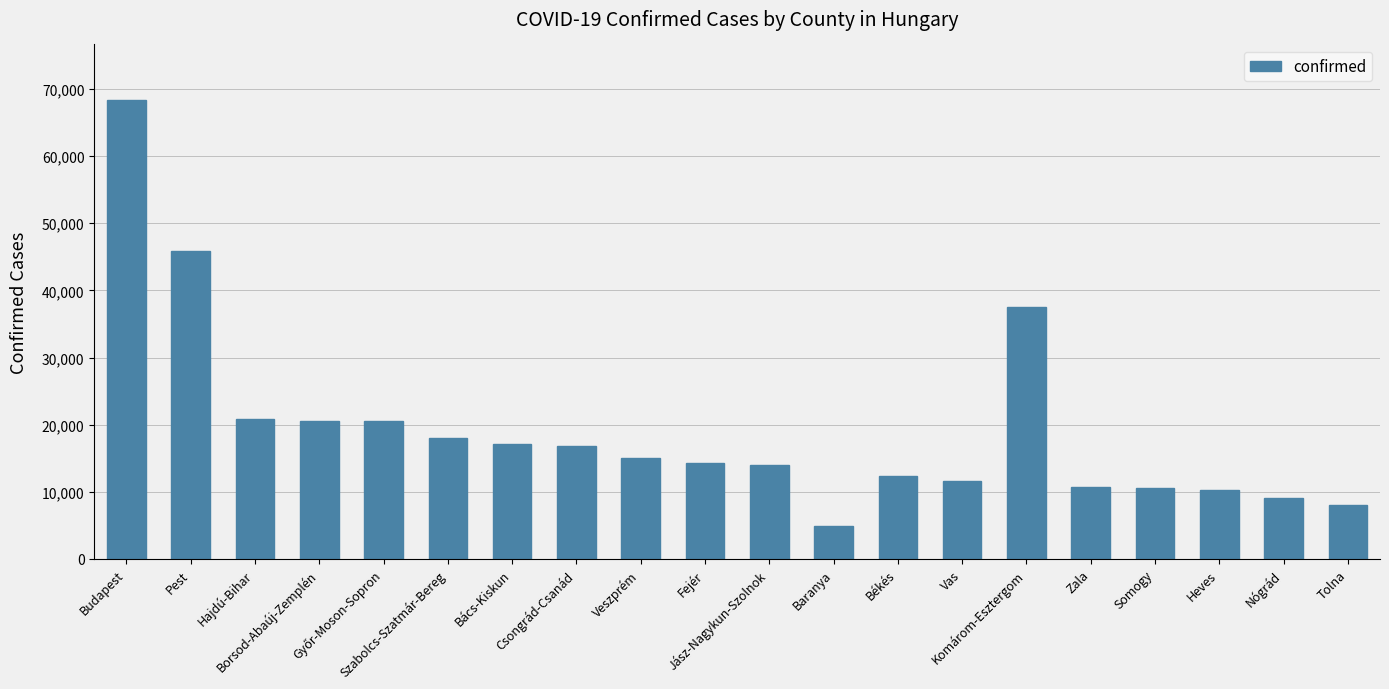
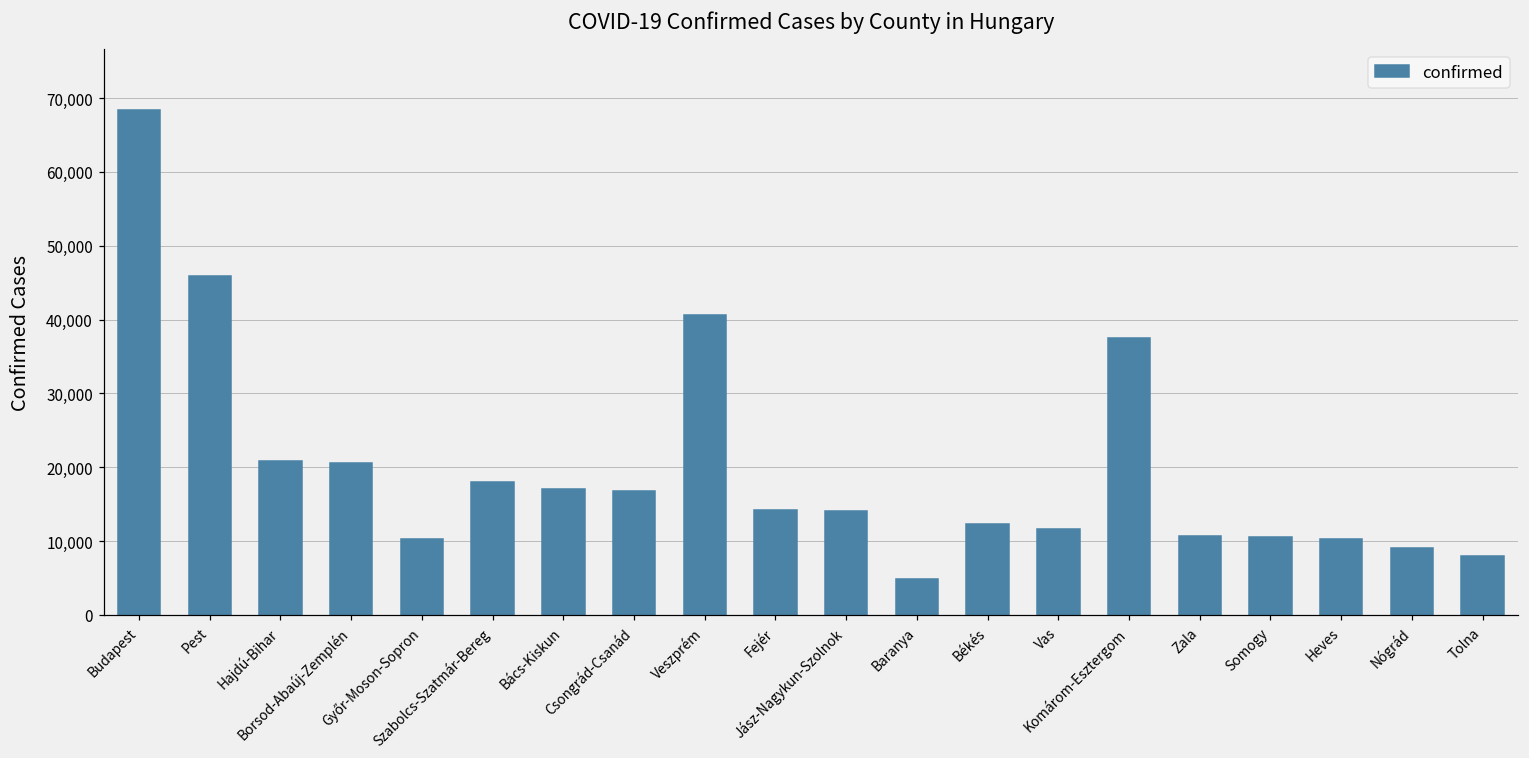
Győr-Moson-Sopron: 21,000 -> 10,000
Veszprém: 15,000 -> 41,000
